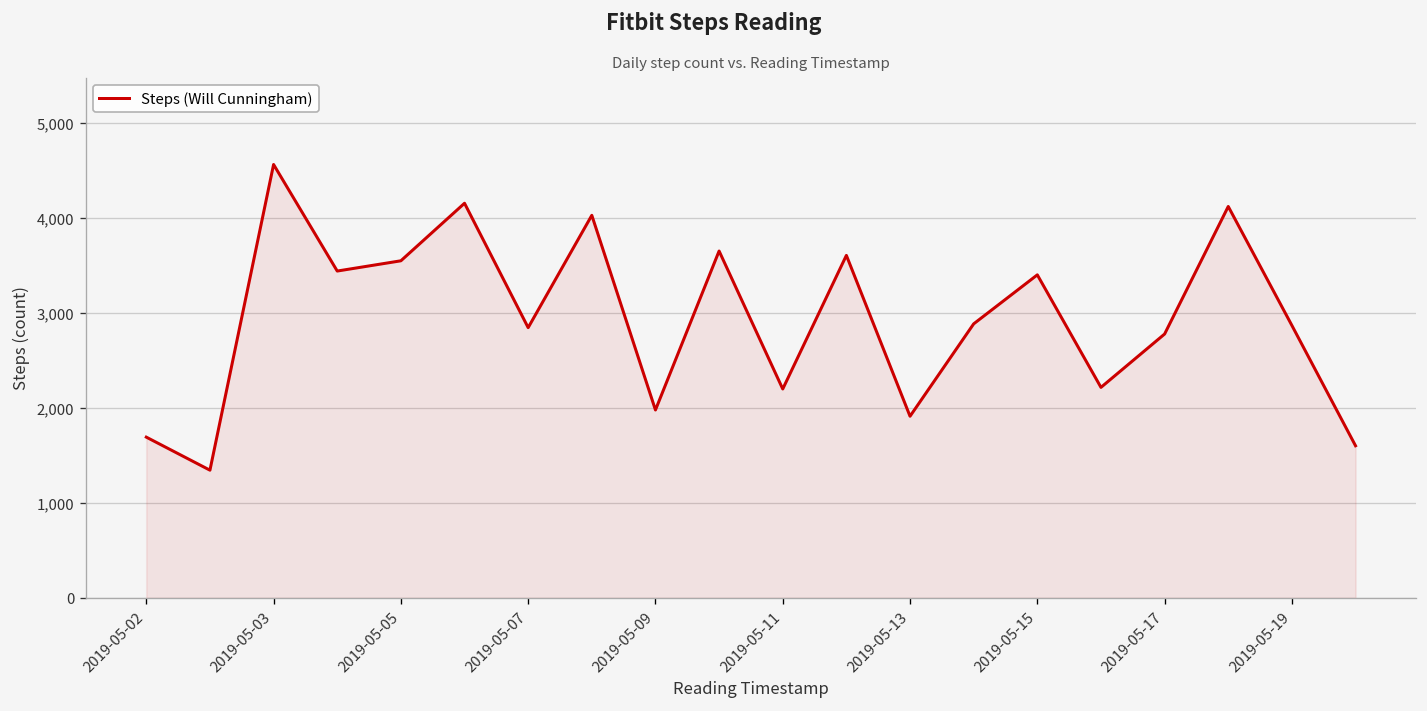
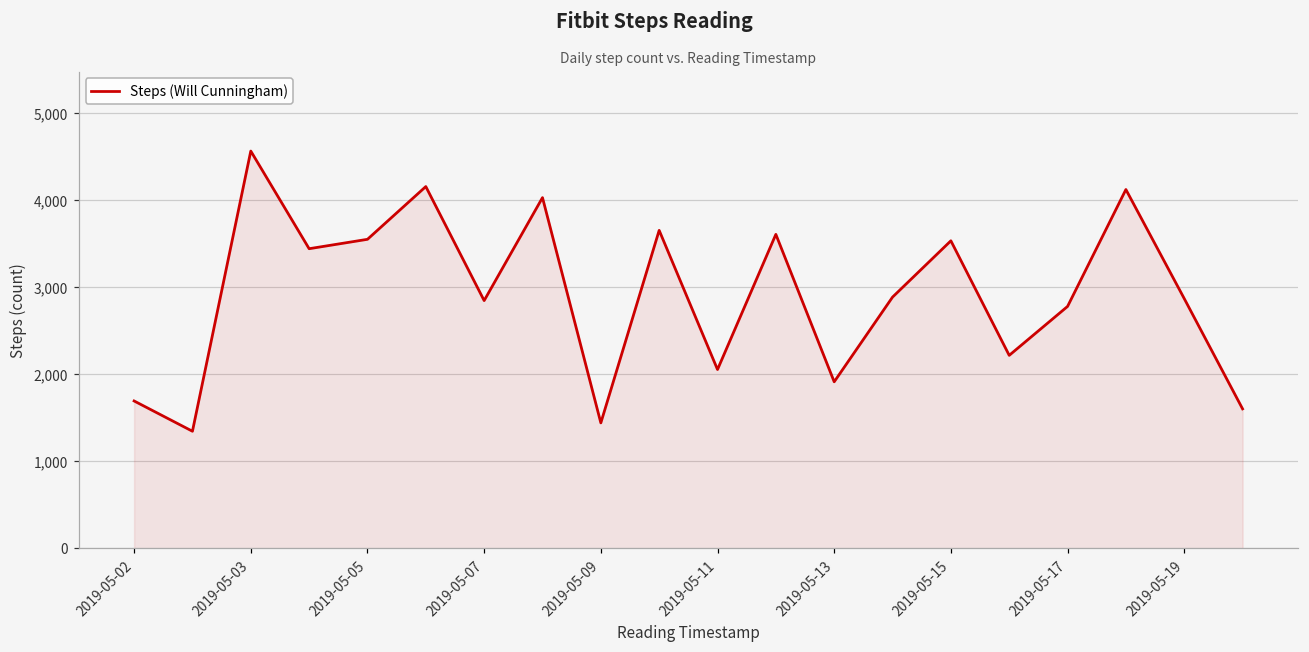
2019-05-09: 2,000 -> 1,400
2019-05-11: 2,200 -> 2,100
2019-05-15: 3,400 -> 3,500
